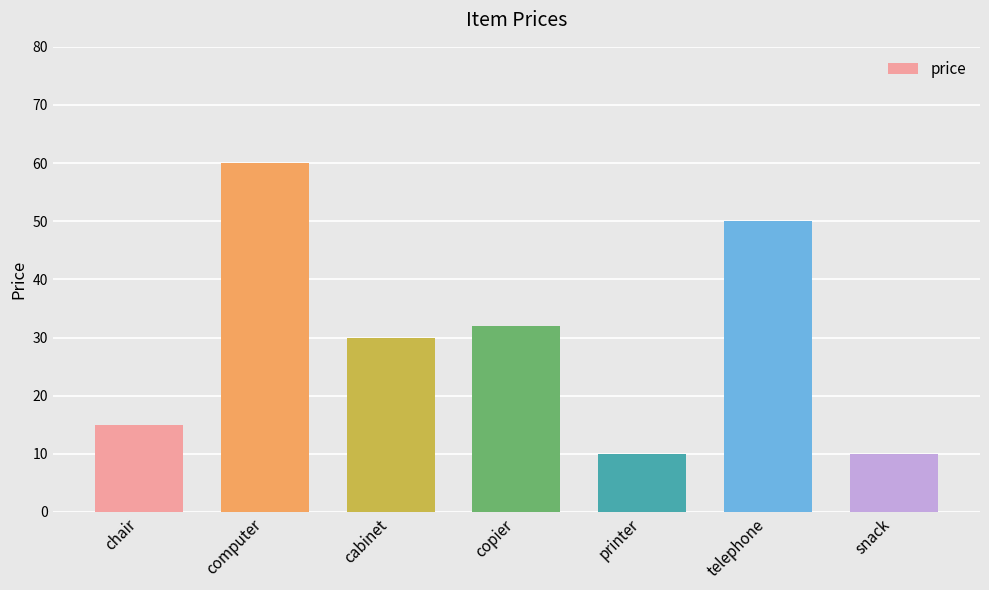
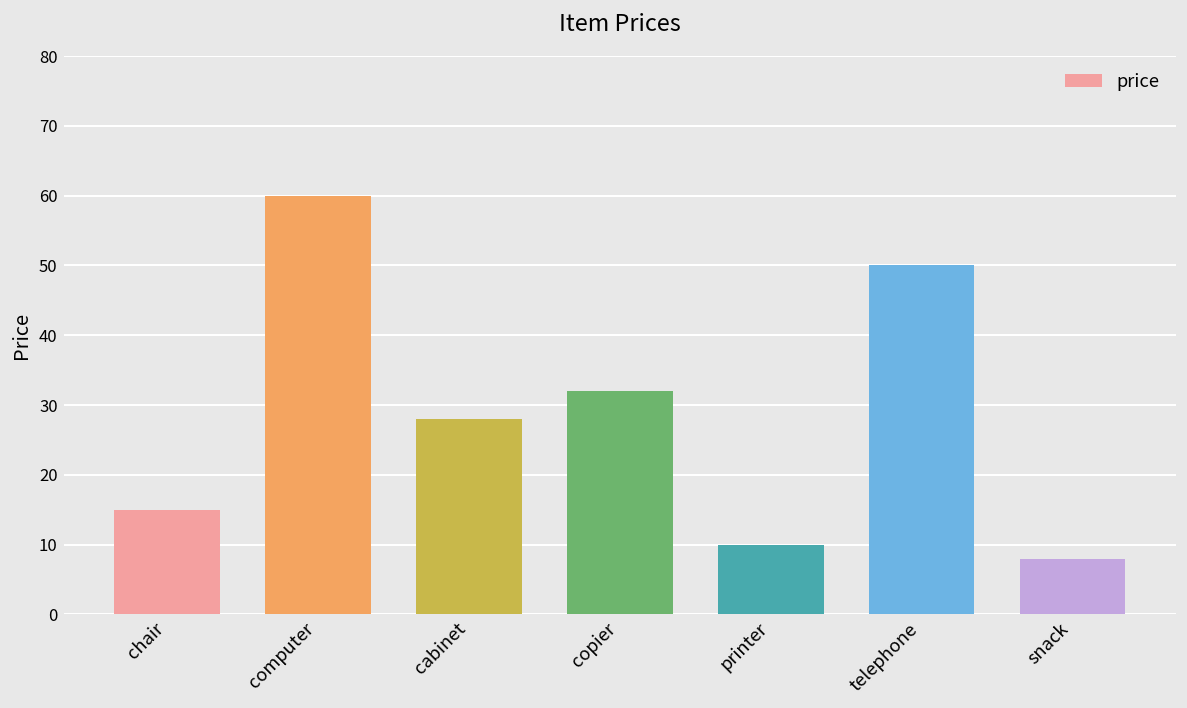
cabinet: 30 -> 28
snack: 10 -> 8
